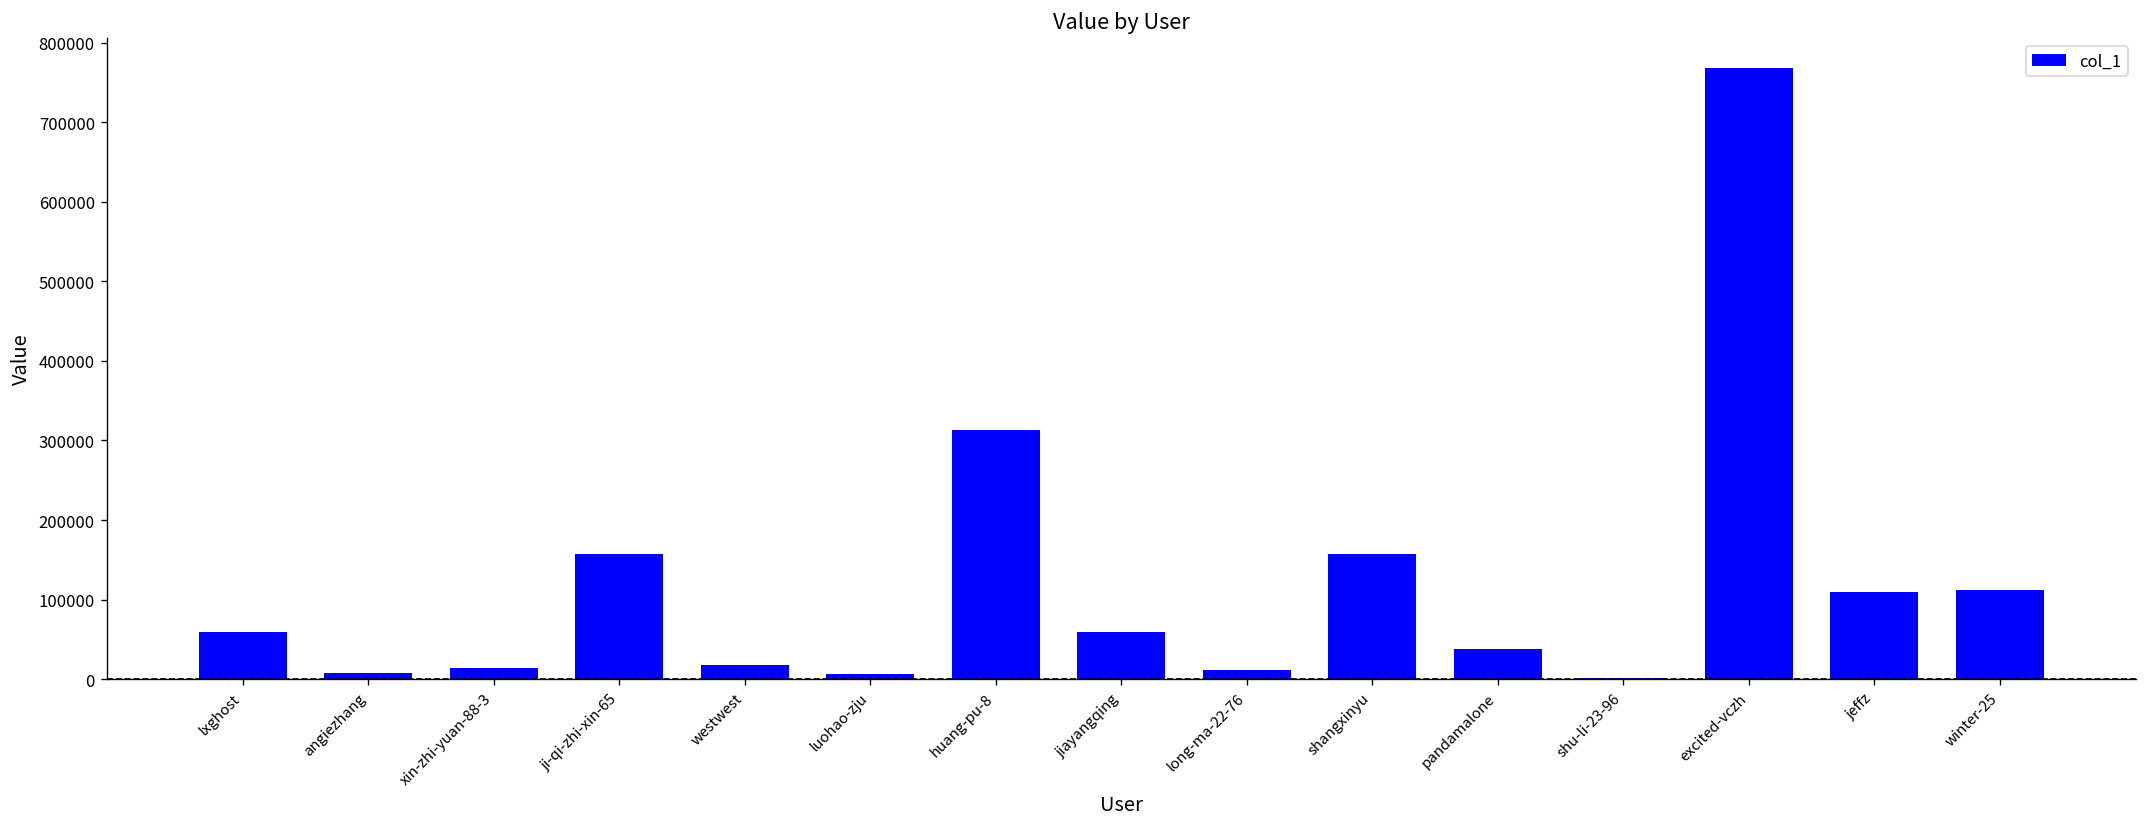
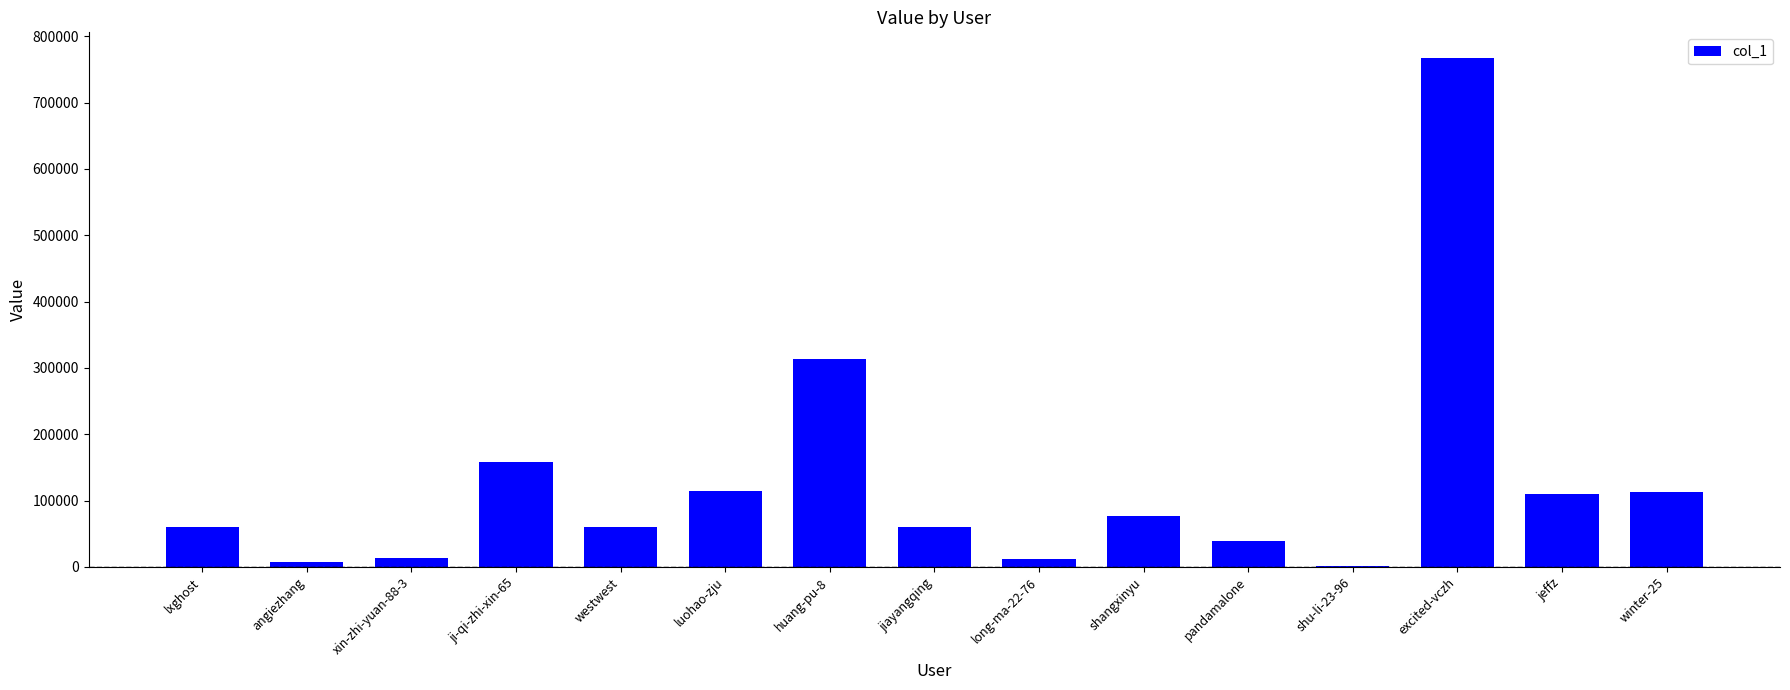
westwest: 20000 -> 60000
luohao-zju: 10000 -> 110000
shangxinyu: 160000 -> 80000
